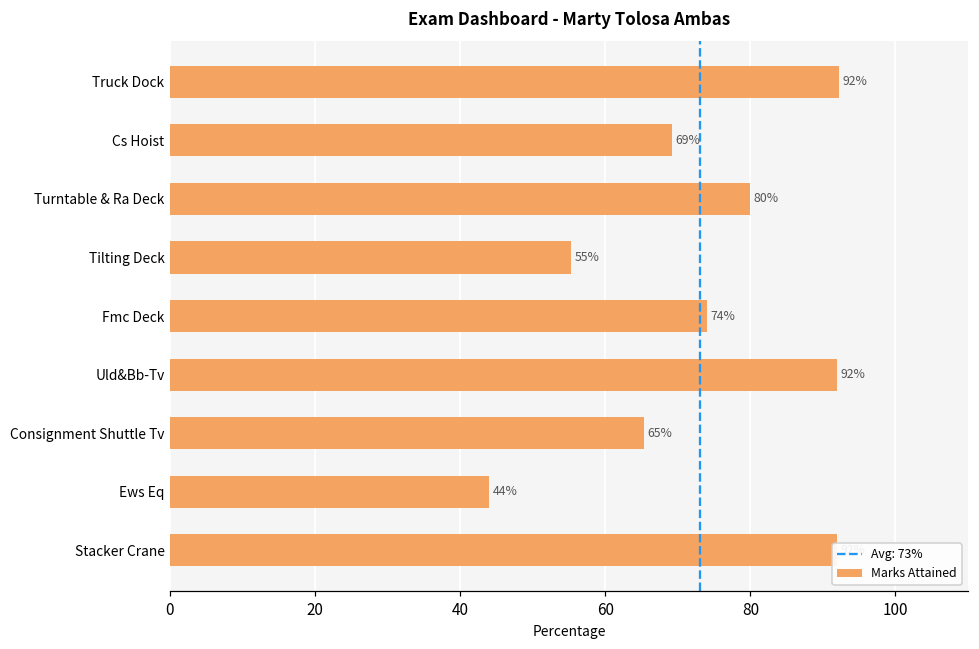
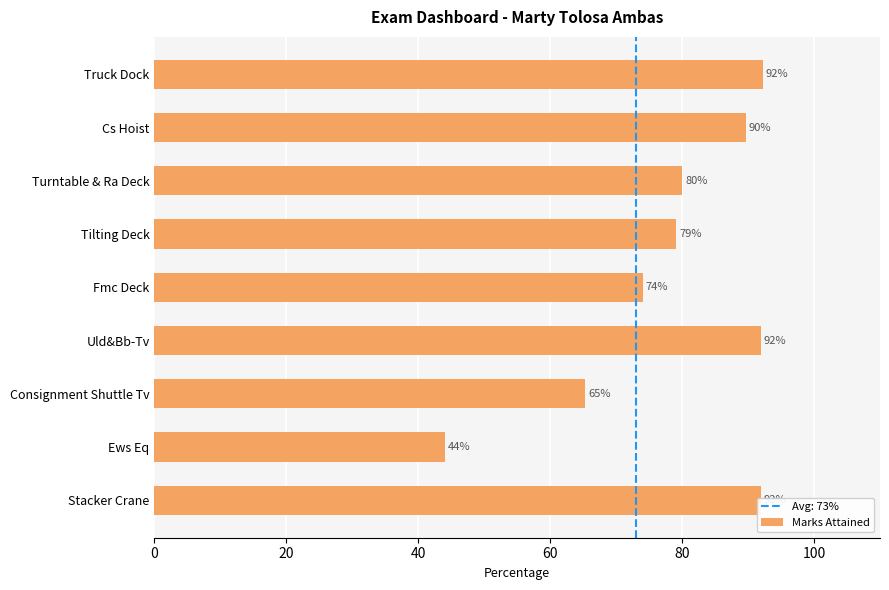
Cs Hoist: 69% -> 90%
Tilting Deck: 55% -> 79%
